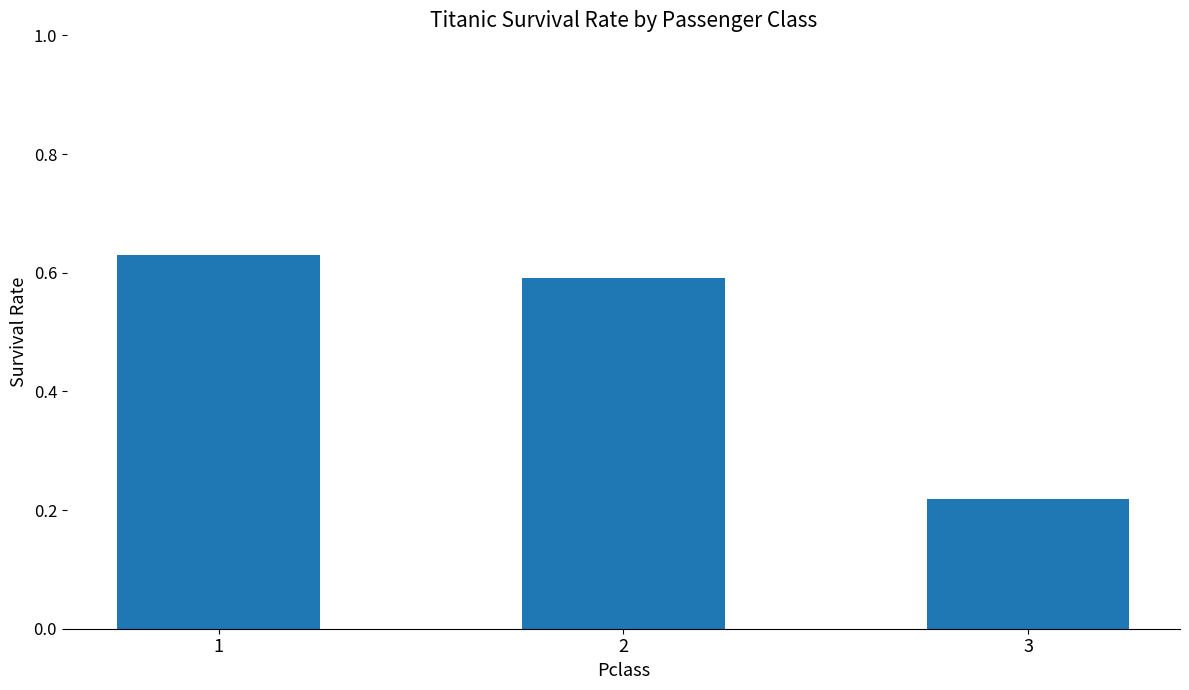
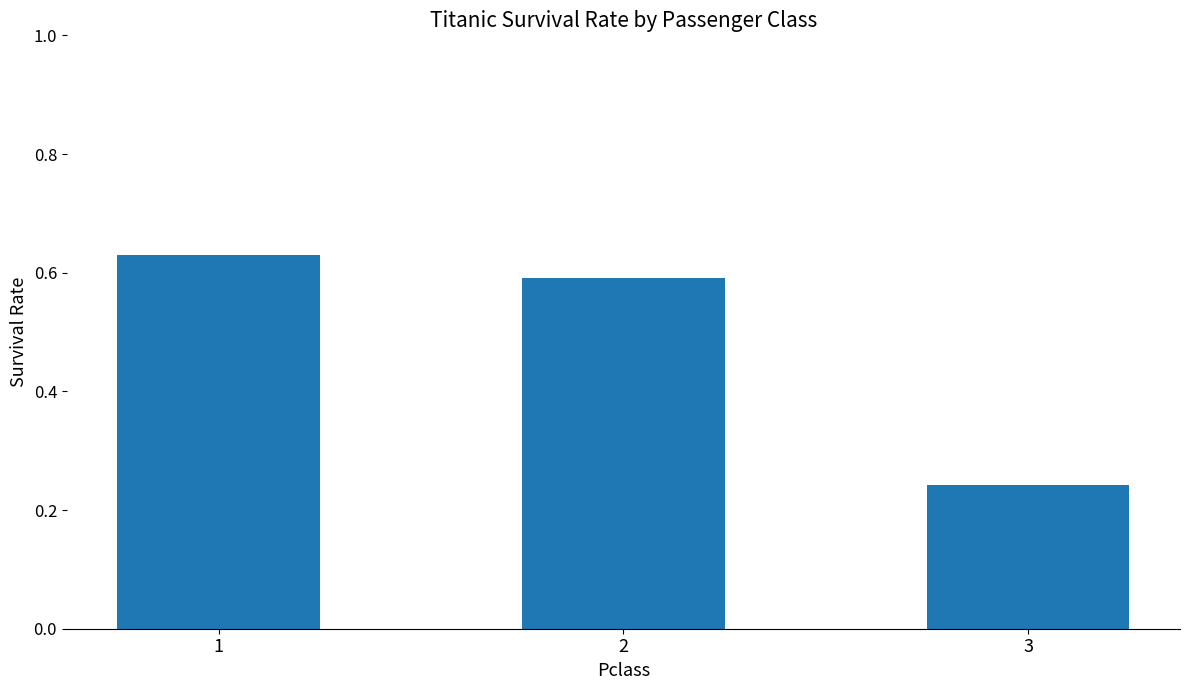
3: 0.22 -> 0.24
